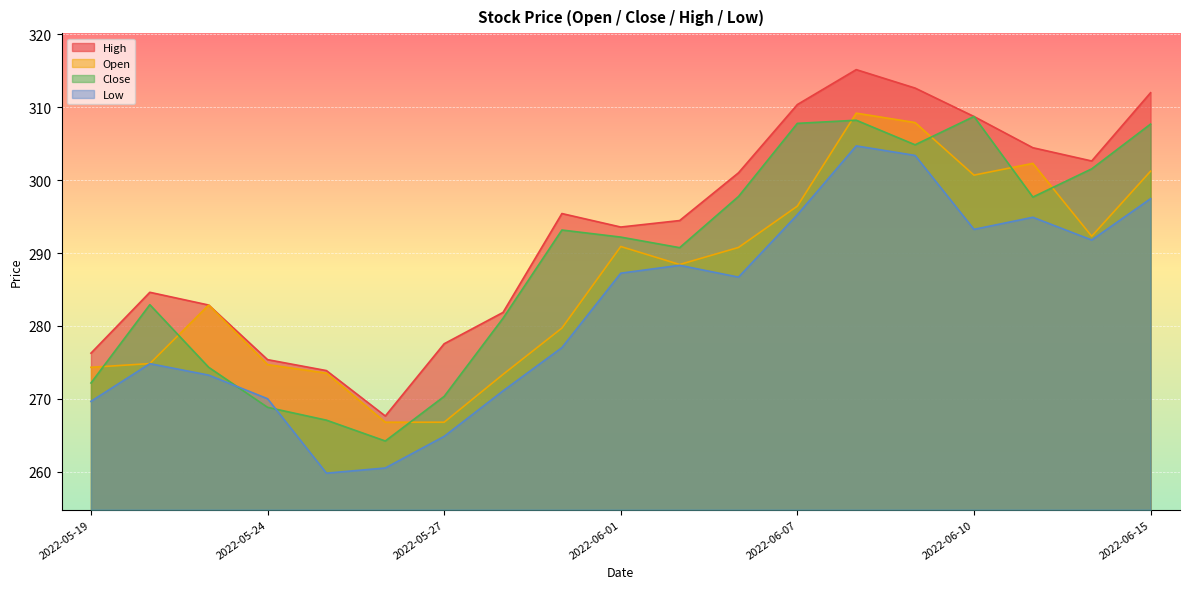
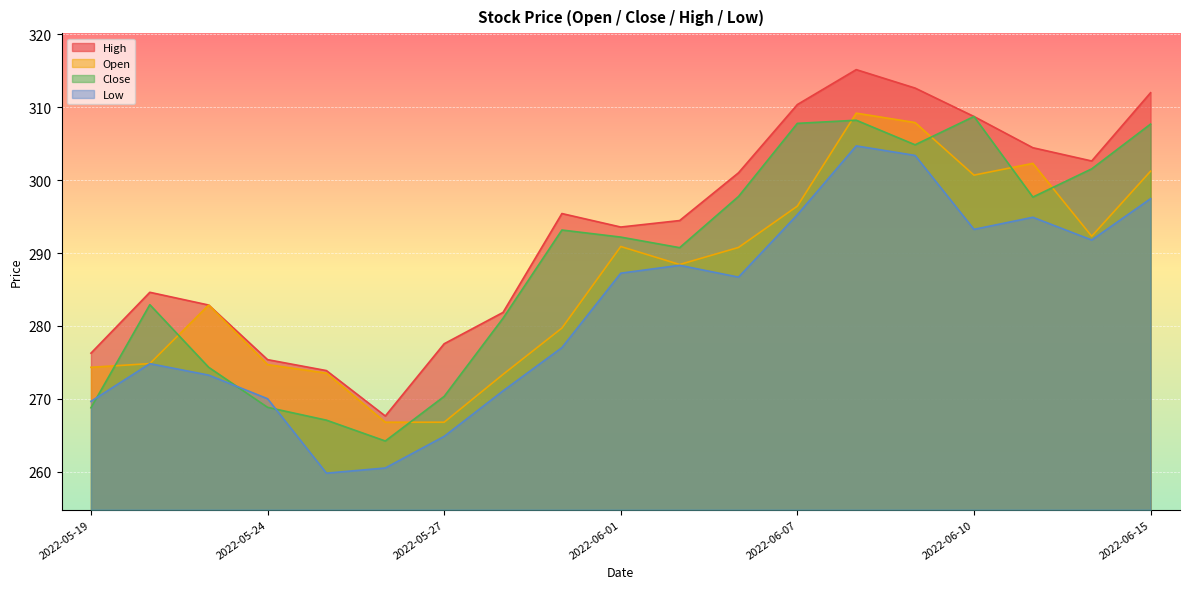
Close, 2022-05-19: 272 -> 269
